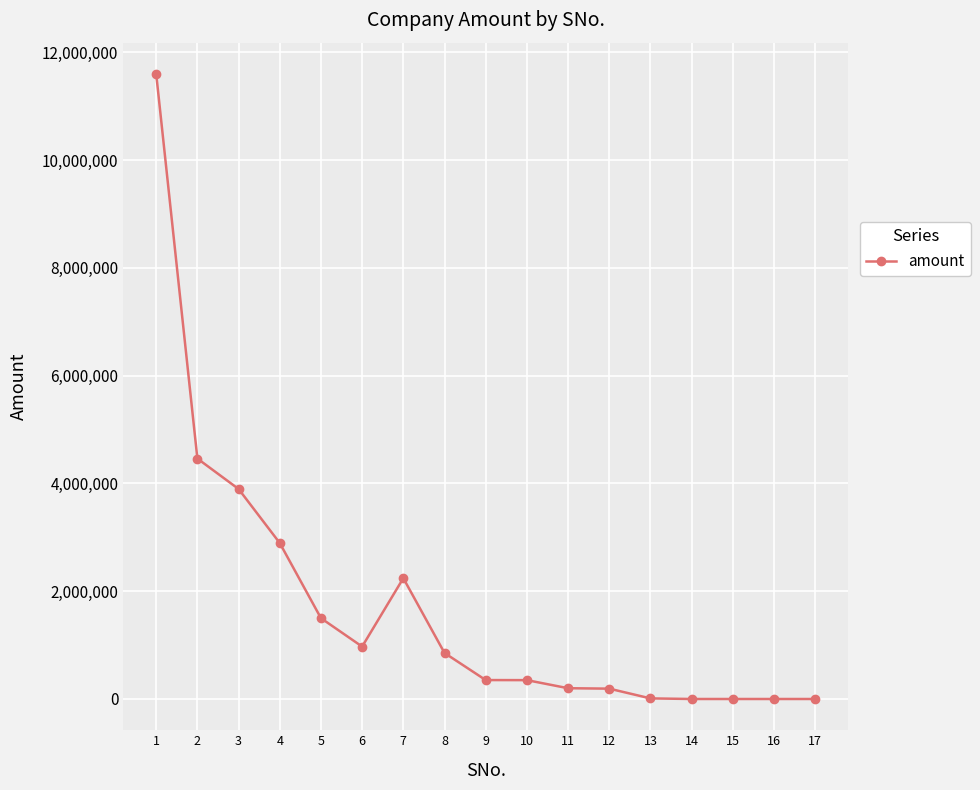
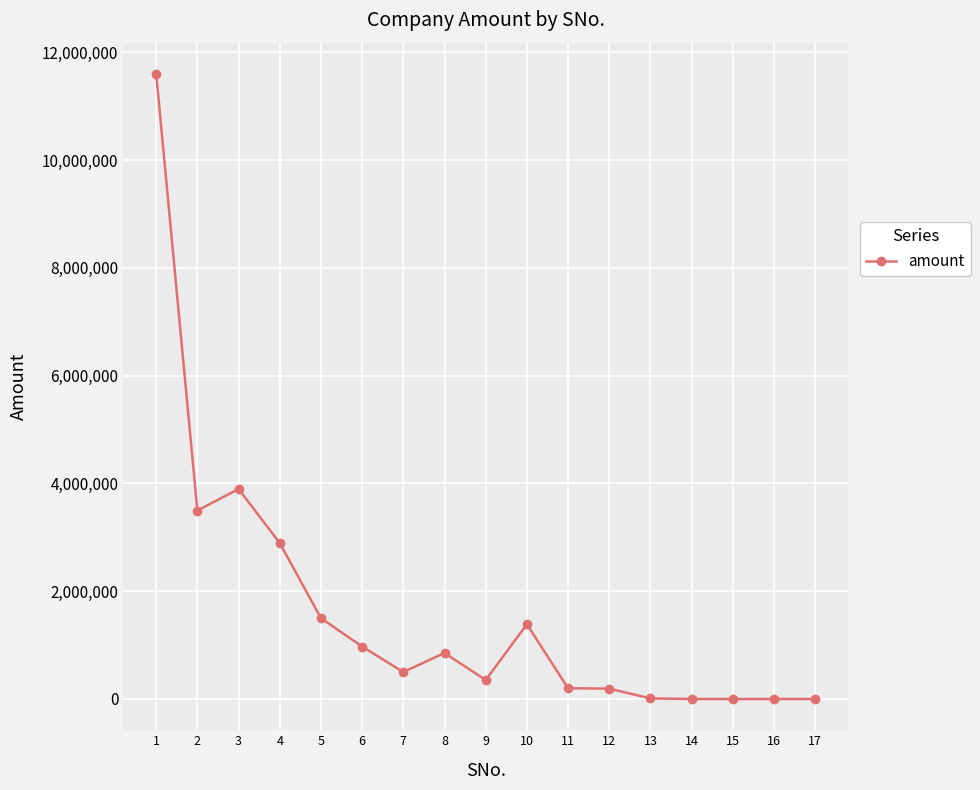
2: 4,500,000 -> 3,500,000
7: 2,200,000 -> 500,000
10: 400,000 -> 1,400,000
